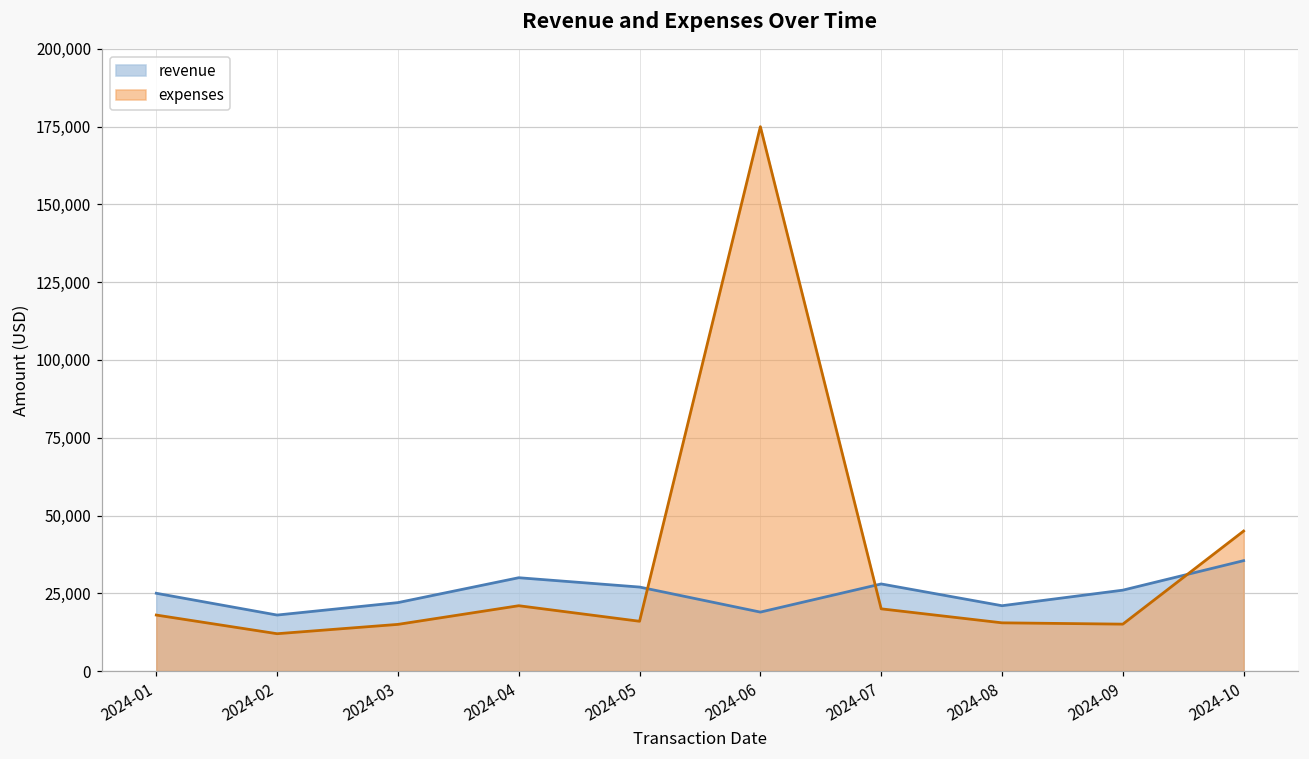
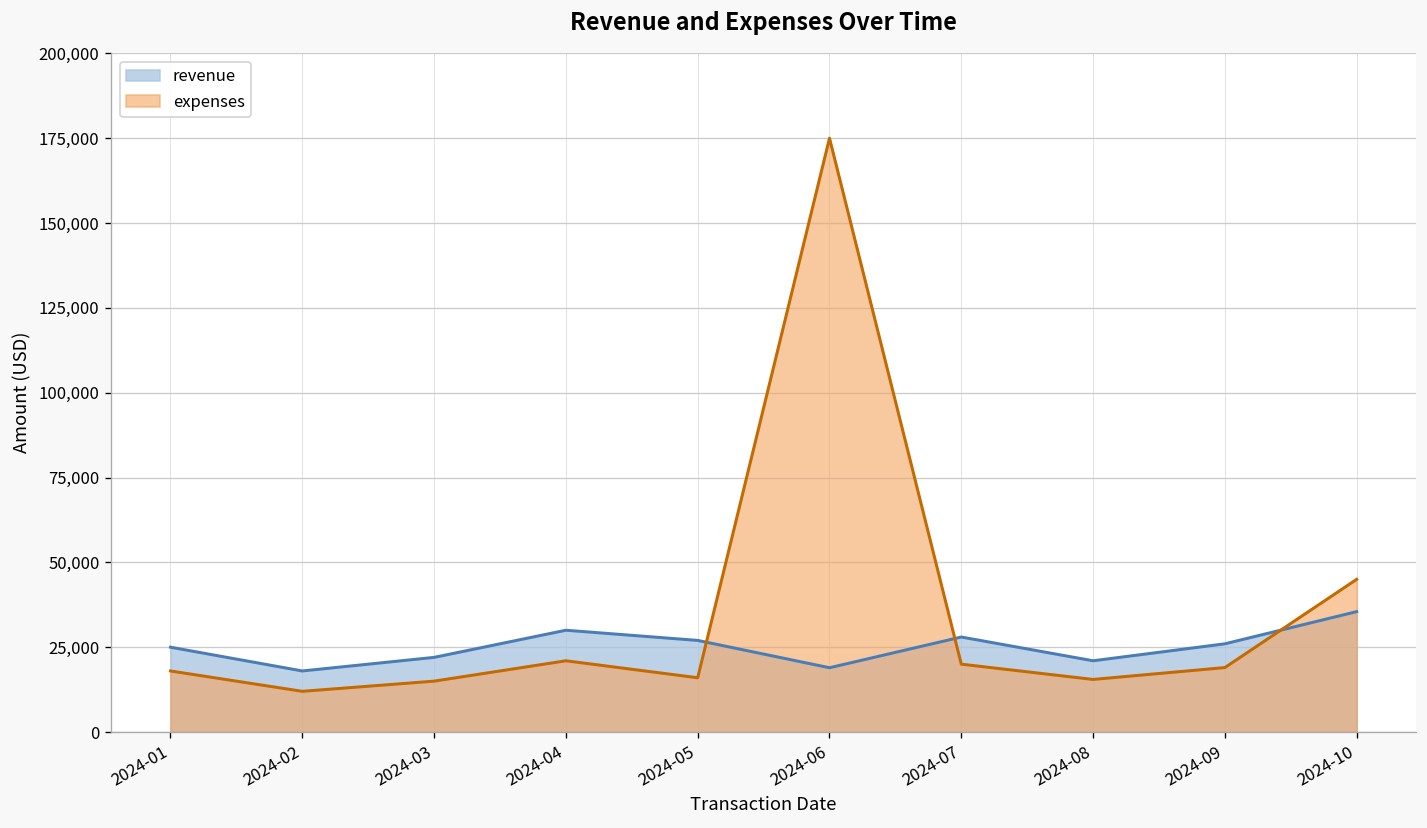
expenses, 2024-09: 15,000 -> 19,000
